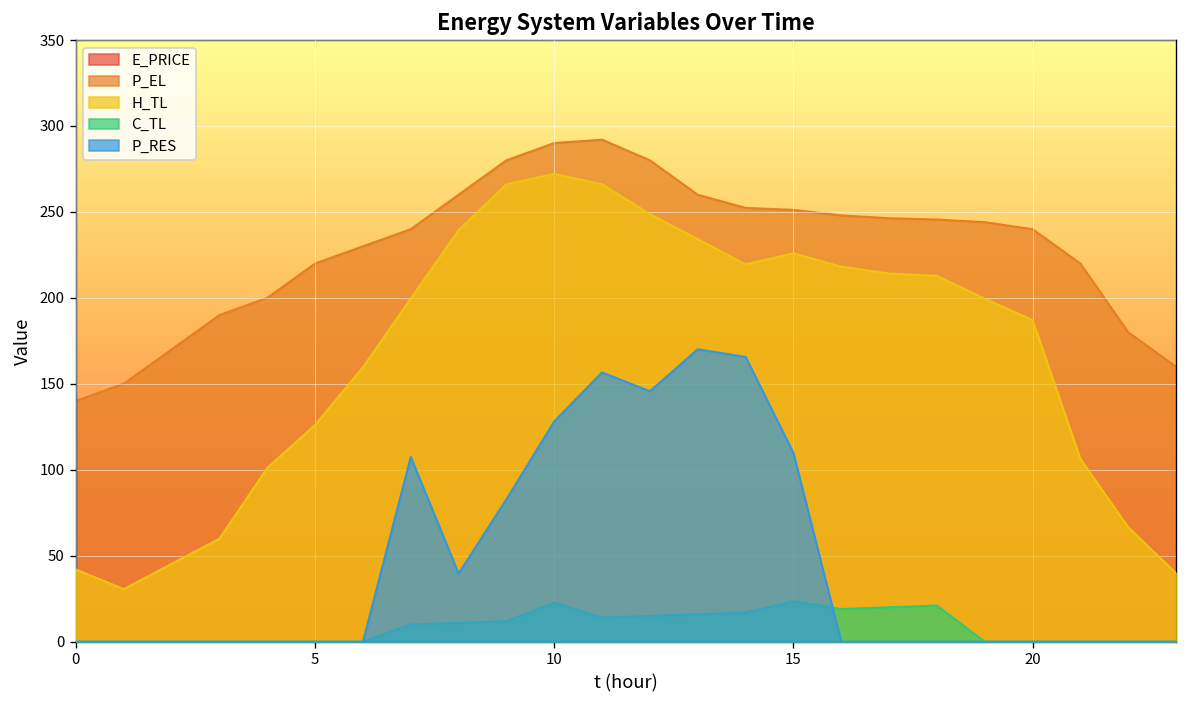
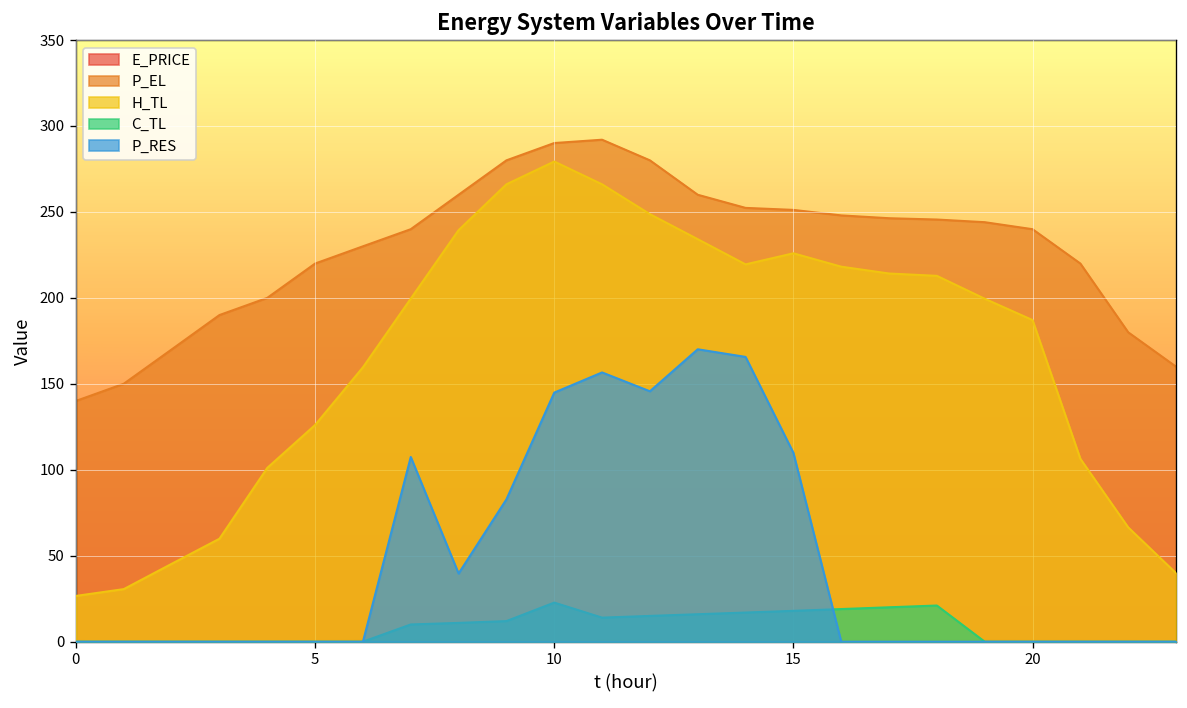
H_TL, 0: 42 -> 27
H_TL, 10: 272 -> 279
P_RES, 10: 128 -> 145
C_TL, 15: 24 -> 18
